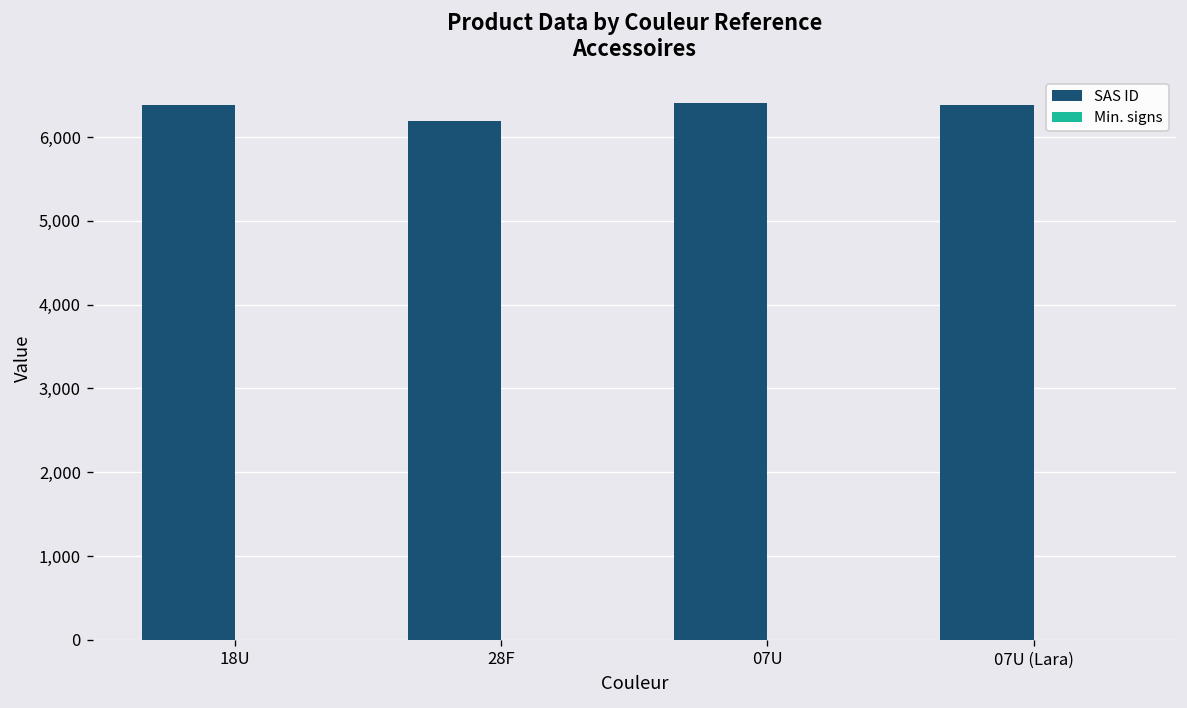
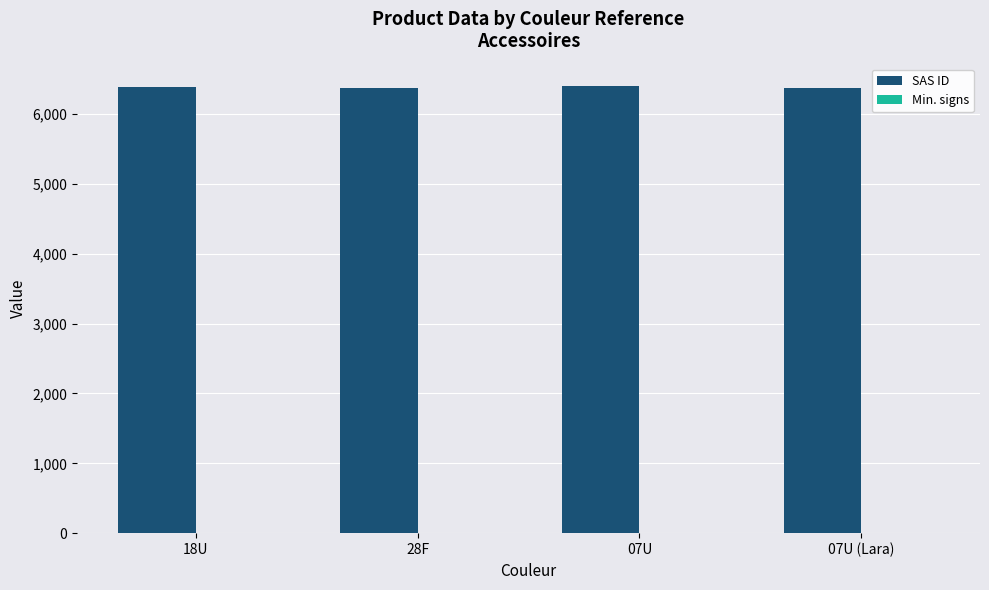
SAS ID, 28F: 6,200 -> 6,400
